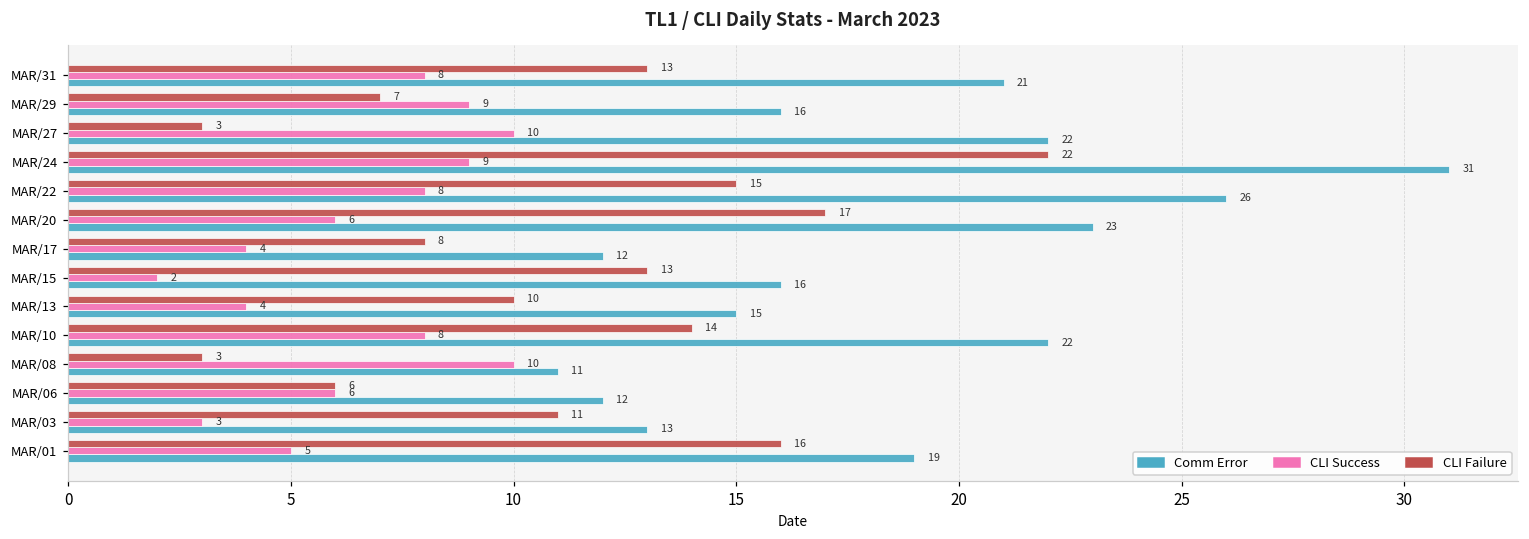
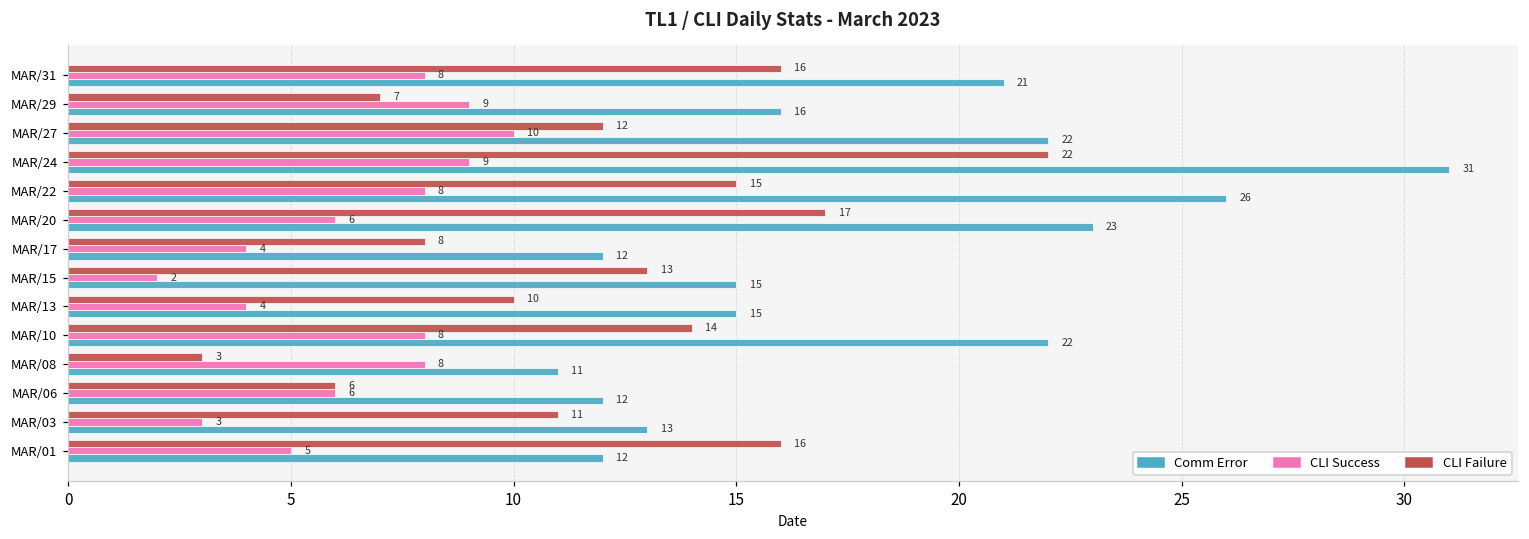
CLI Failure, MAR/31: 13 -> 16
CLI Failure, MAR/27: 3 -> 12
Comm Error, MAR/15: 16 -> 15
CLI Success, MAR/08: 10 -> 8
Comm Error, MAR/01: 19 -> 12
